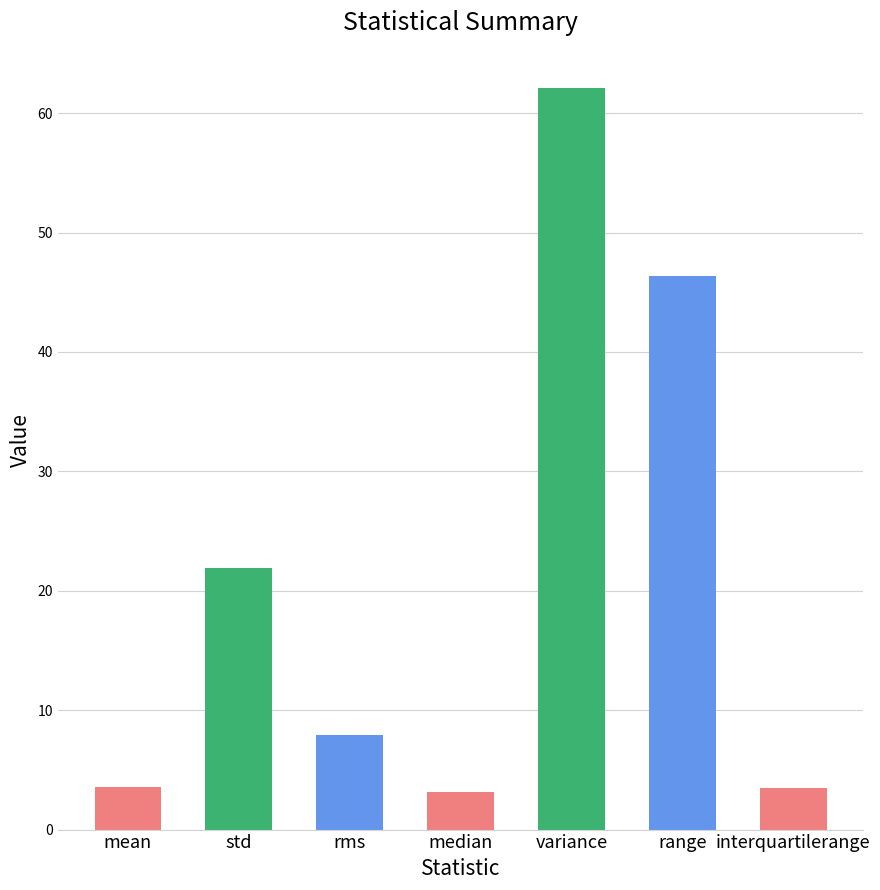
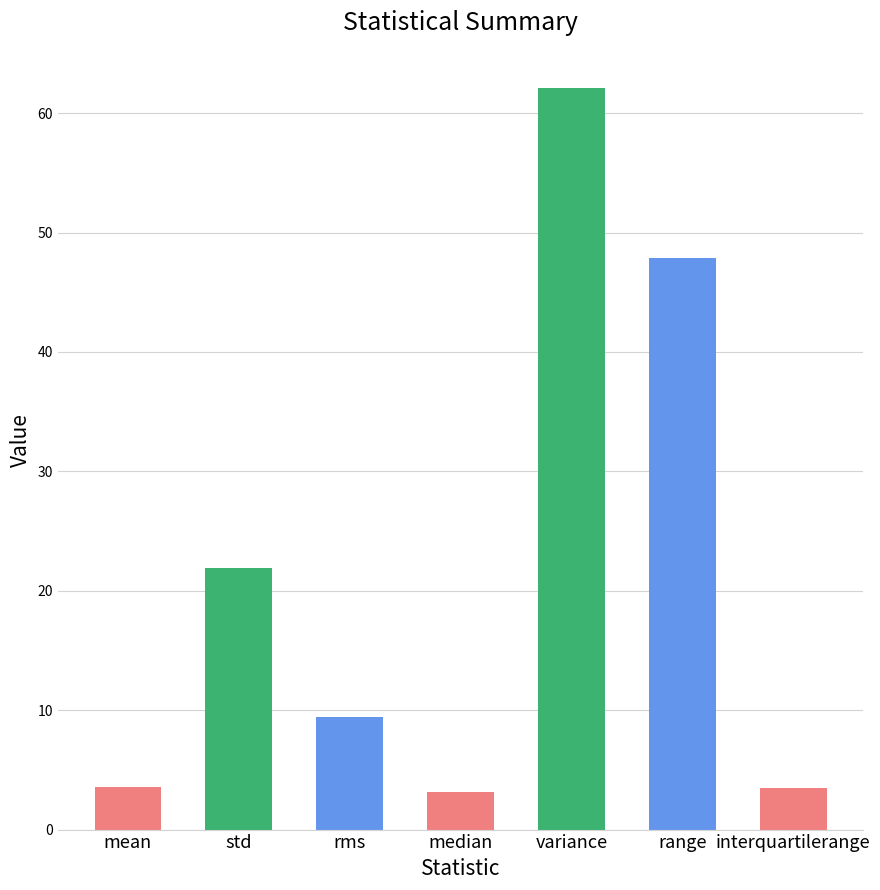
rms: 7.9 -> 9.5
range: 46.4 -> 47.8
